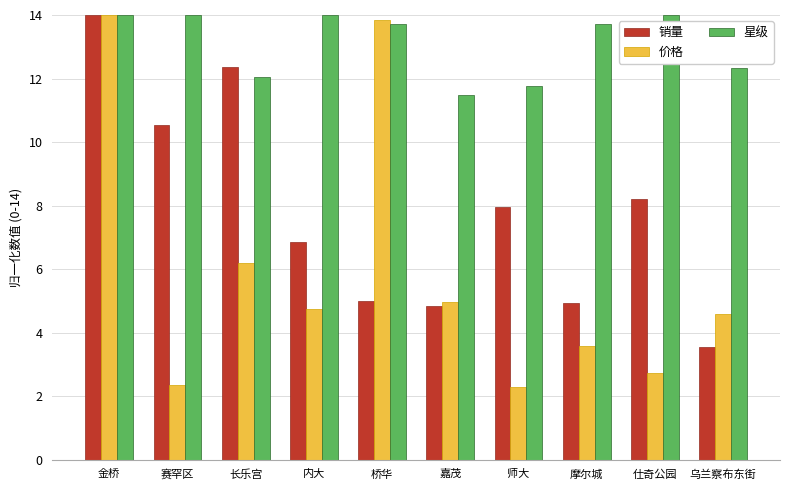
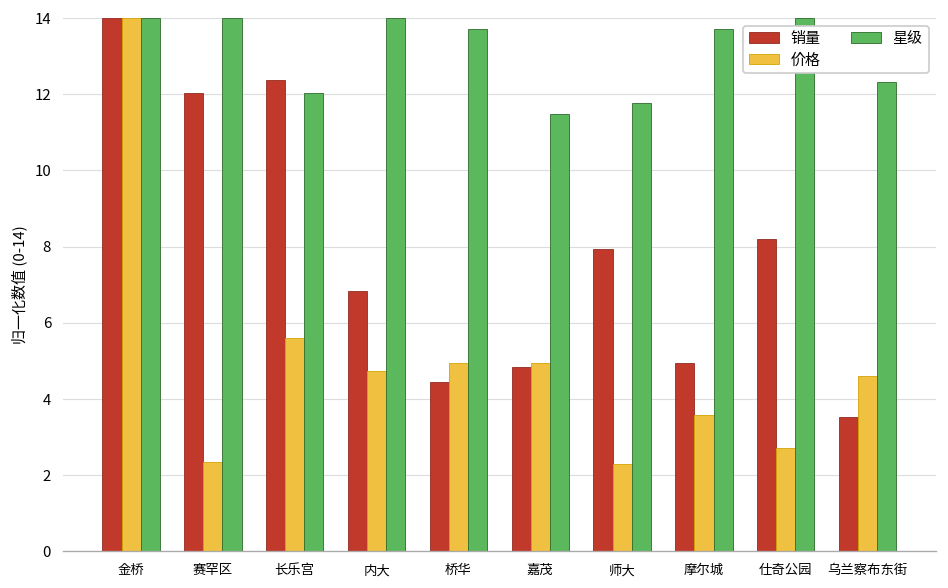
销量, 赛罕区: 10.5 -> 12.0
价格, 长乐宫: 6.2 -> 5.6
销量, 桥华: 5.0 -> 4.5
价格, 桥华: 13.9 -> 5.0
